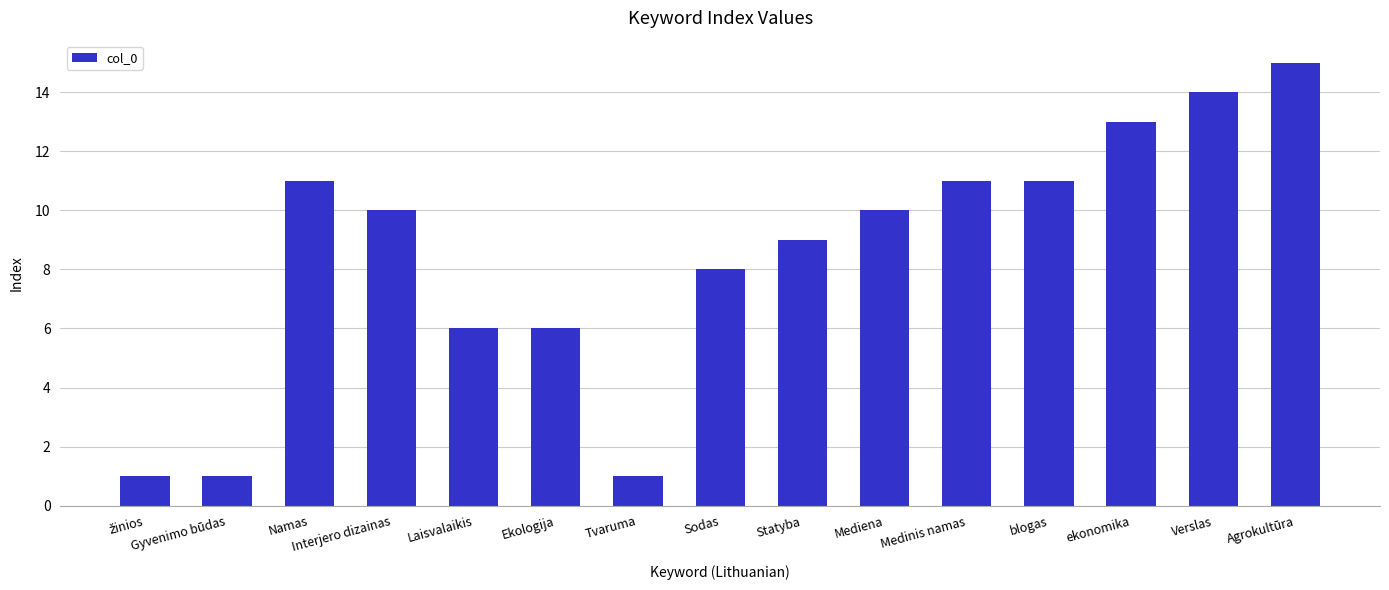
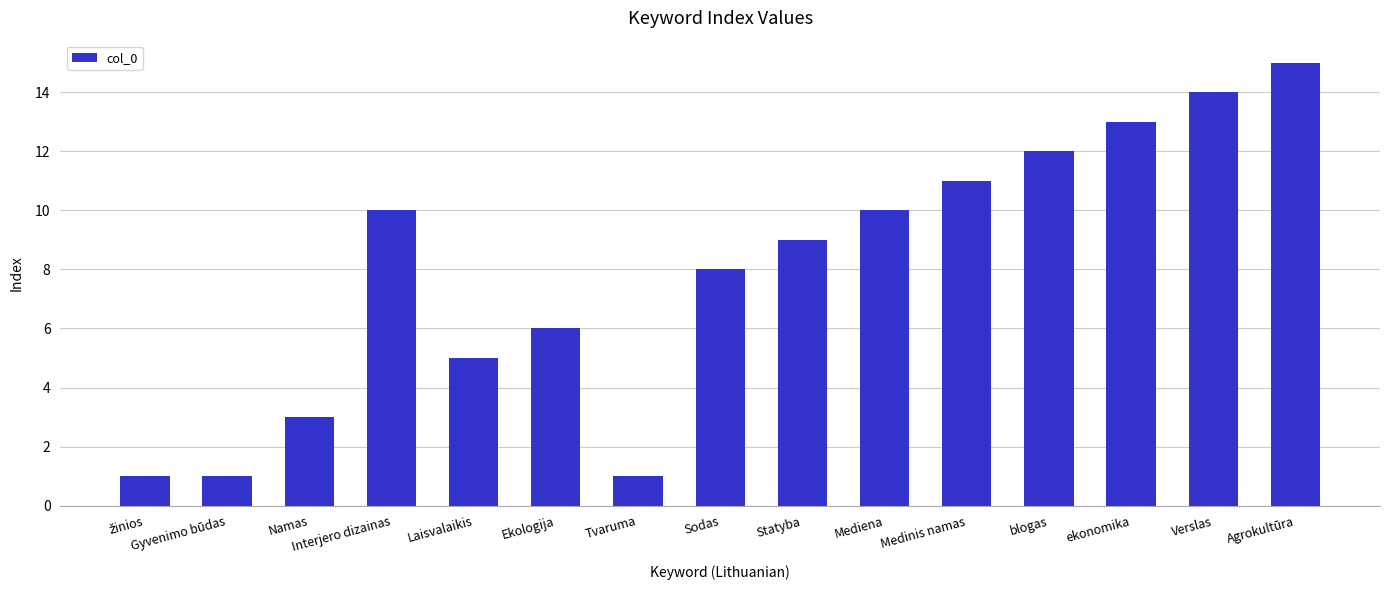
Namas: 11 -> 3
Laisvalaikis: 6 -> 5
blogas: 11 -> 12
